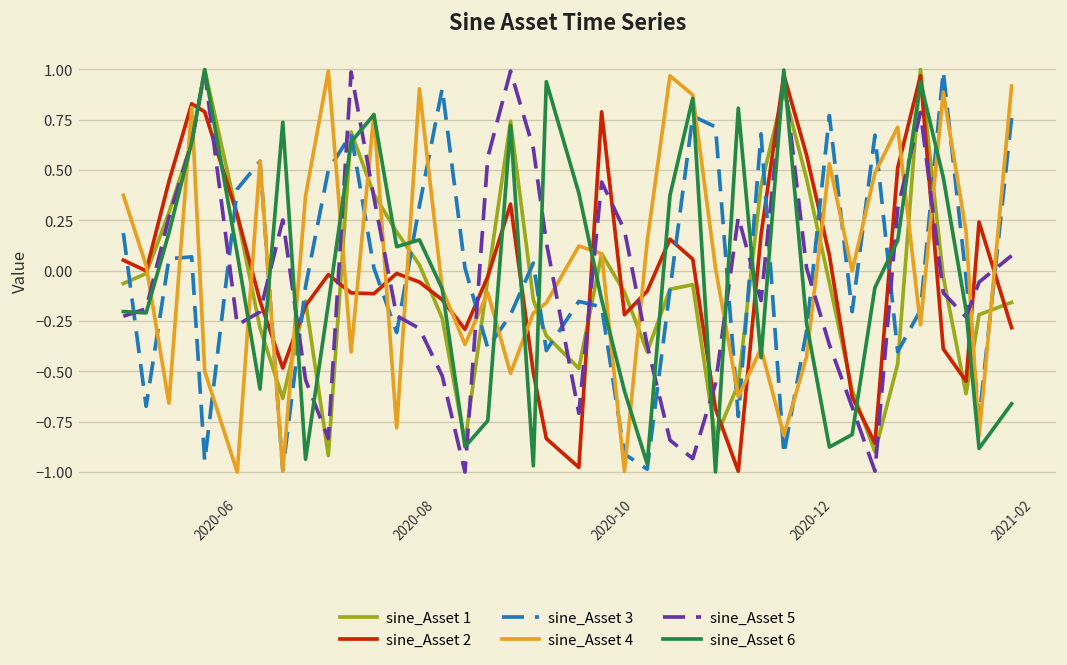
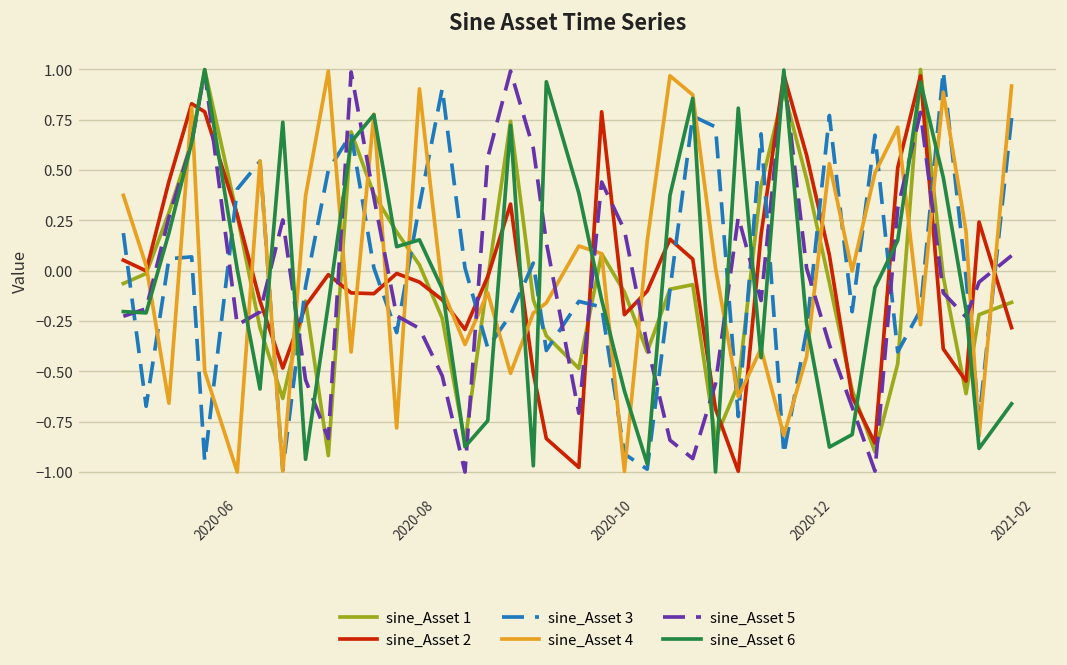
sine_Asset 6, 2020-06: 0.08 -> 0.01
